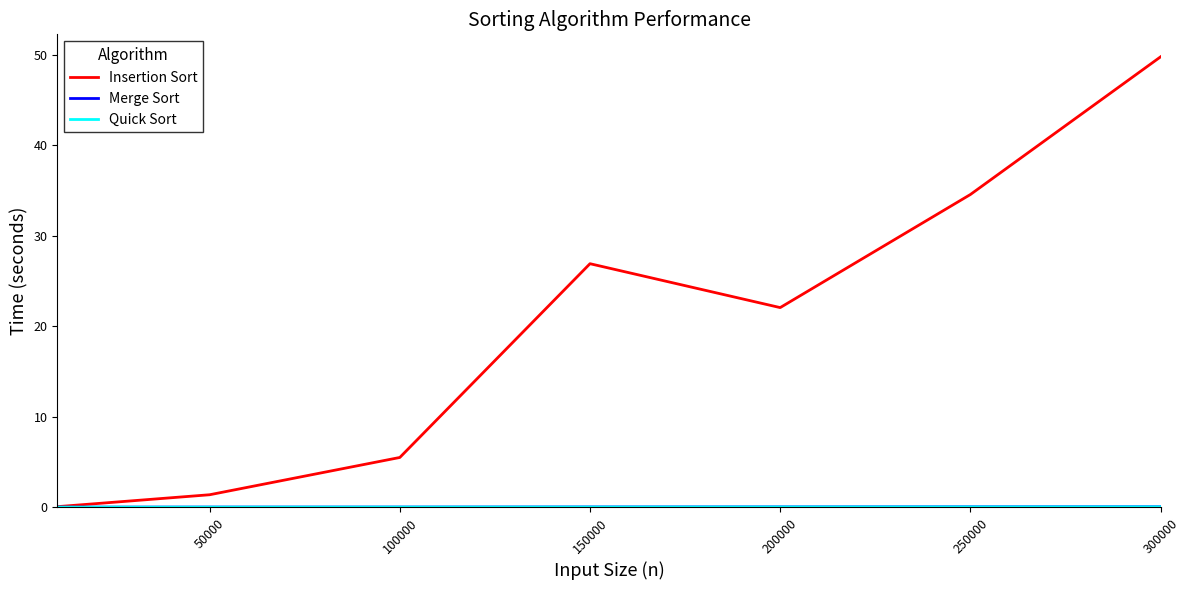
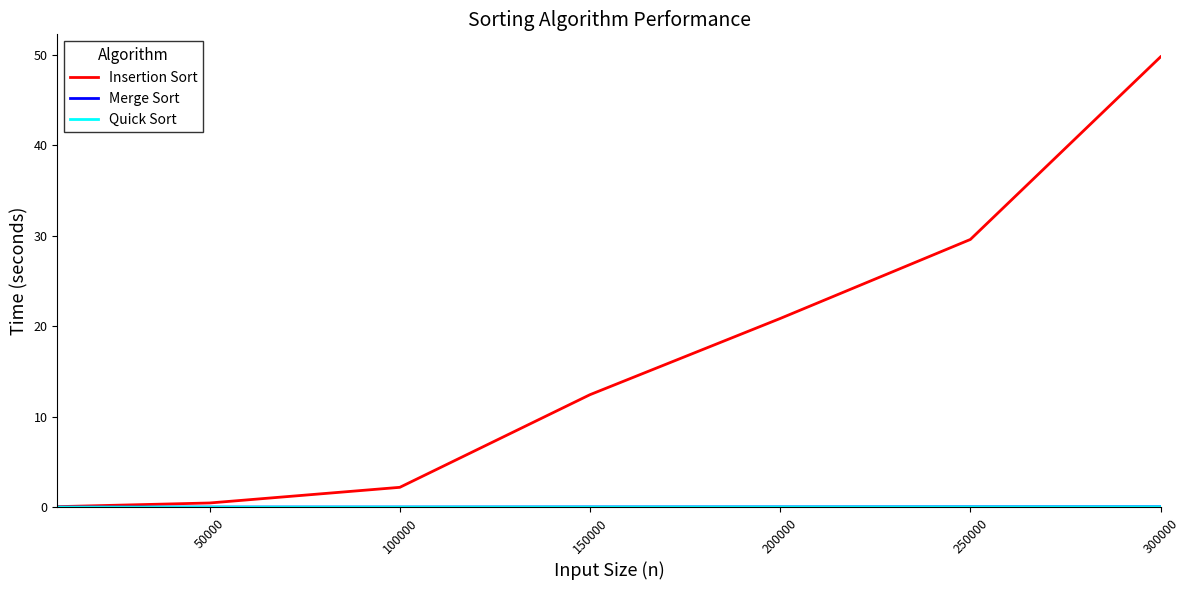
Insertion Sort, 50000: 1 -> 0
Insertion Sort, 100000: 5 -> 2
Insertion Sort, 150000: 27 -> 12
Insertion Sort, 200000: 22 -> 21
Insertion Sort, 250000: 35 -> 30
